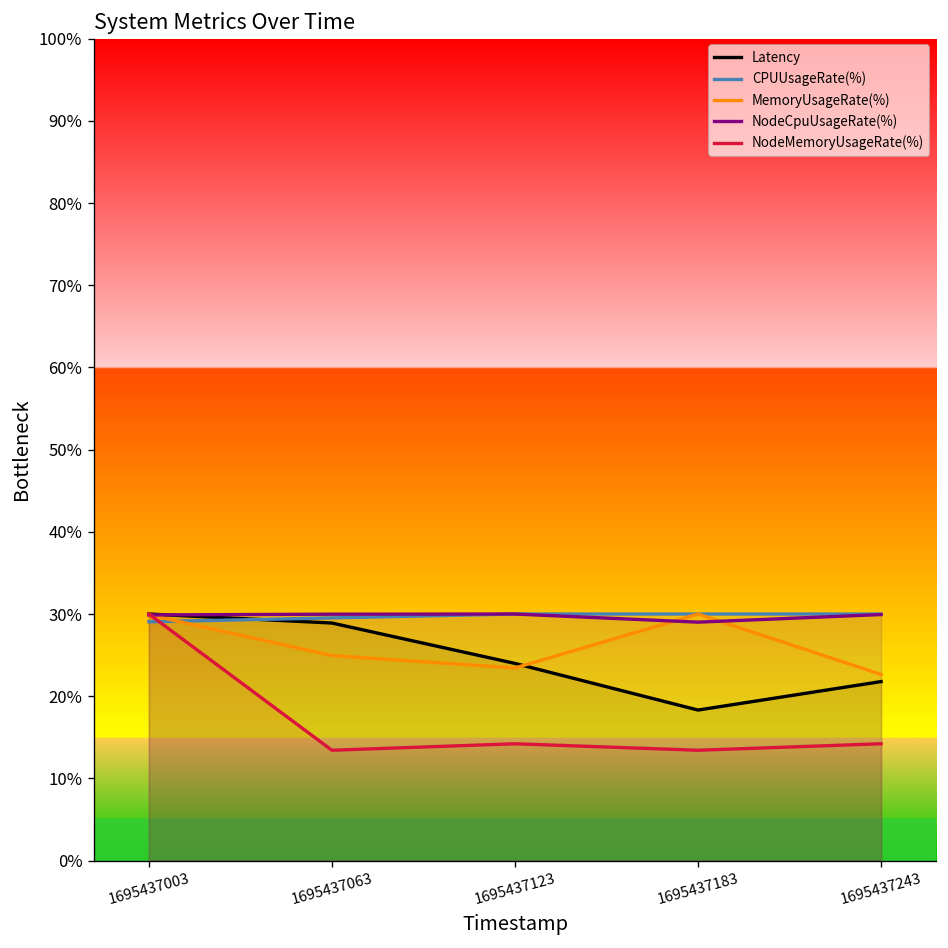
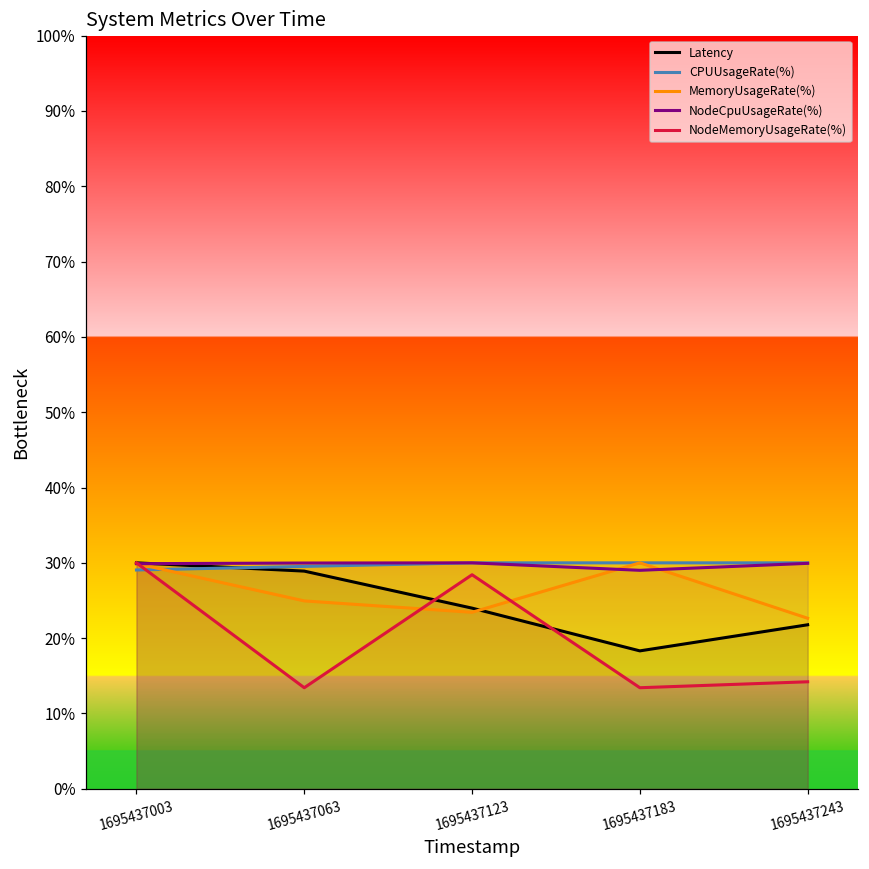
NodeMemoryUsageRate(%), 1695437123: 14% -> 28%
